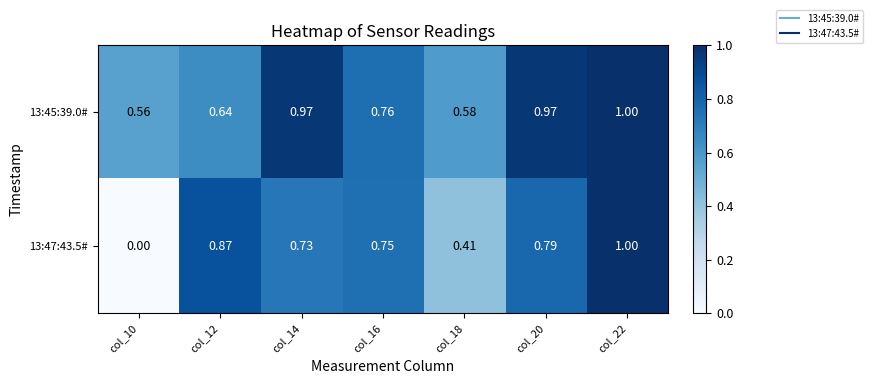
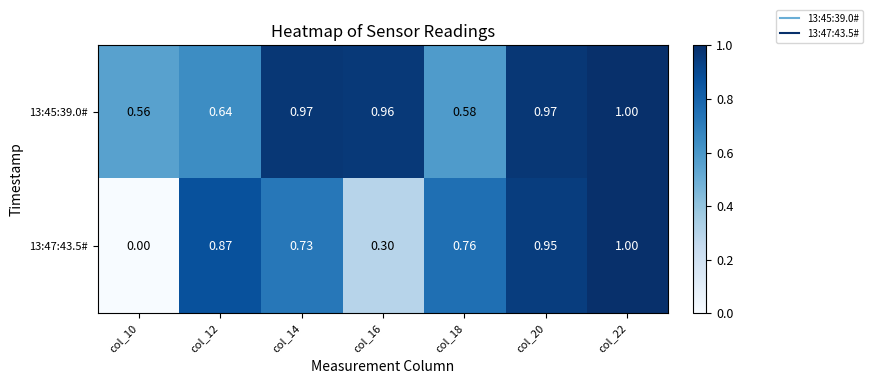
13:45:39.0#, col_16: 0.76 -> 0.96
13:47:43.5#, col_16: 0.75 -> 0.30
13:47:43.5#, col_18: 0.41 -> 0.76
13:47:43.5#, col_20: 0.79 -> 0.95
